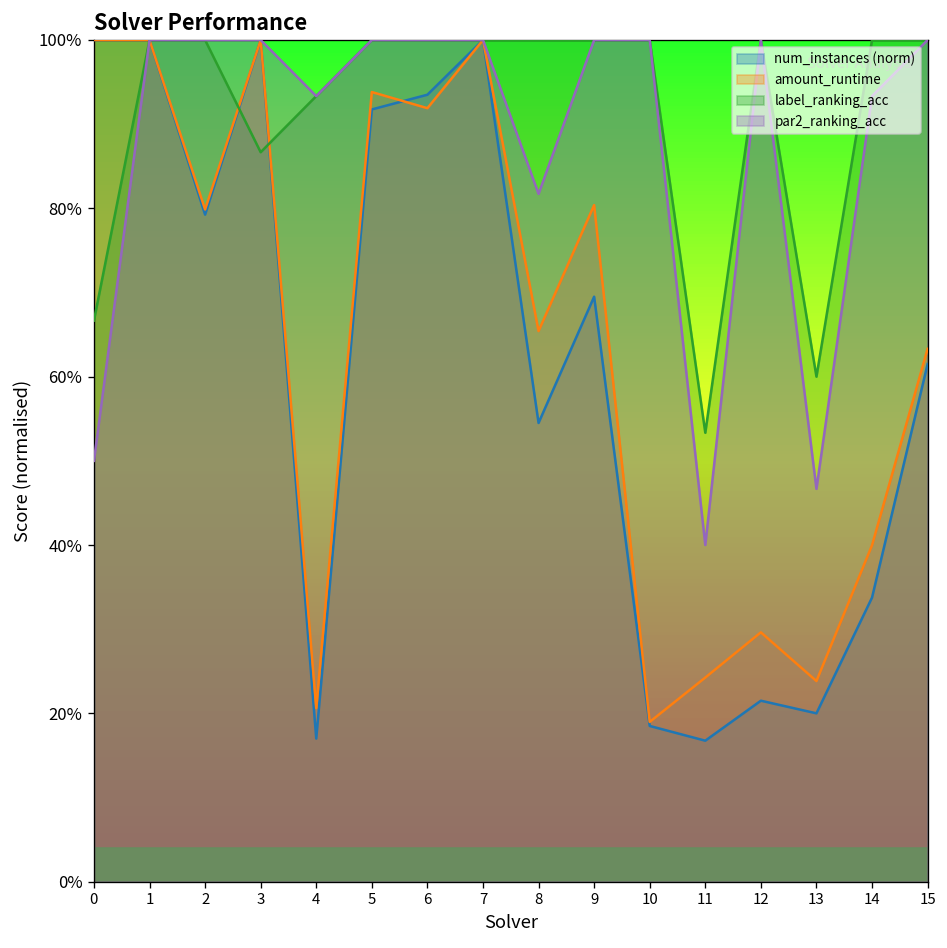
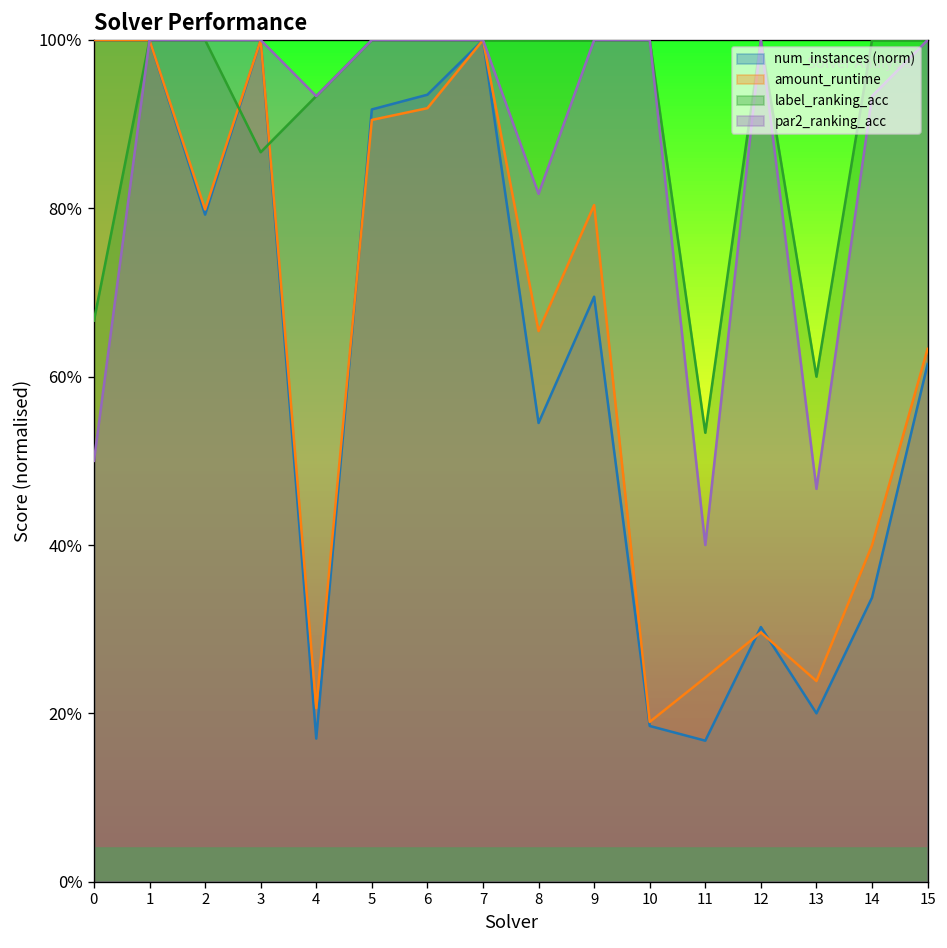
amount_runtime, 5: 94% -> 91%
num_instances (norm), 12: 22% -> 30%
